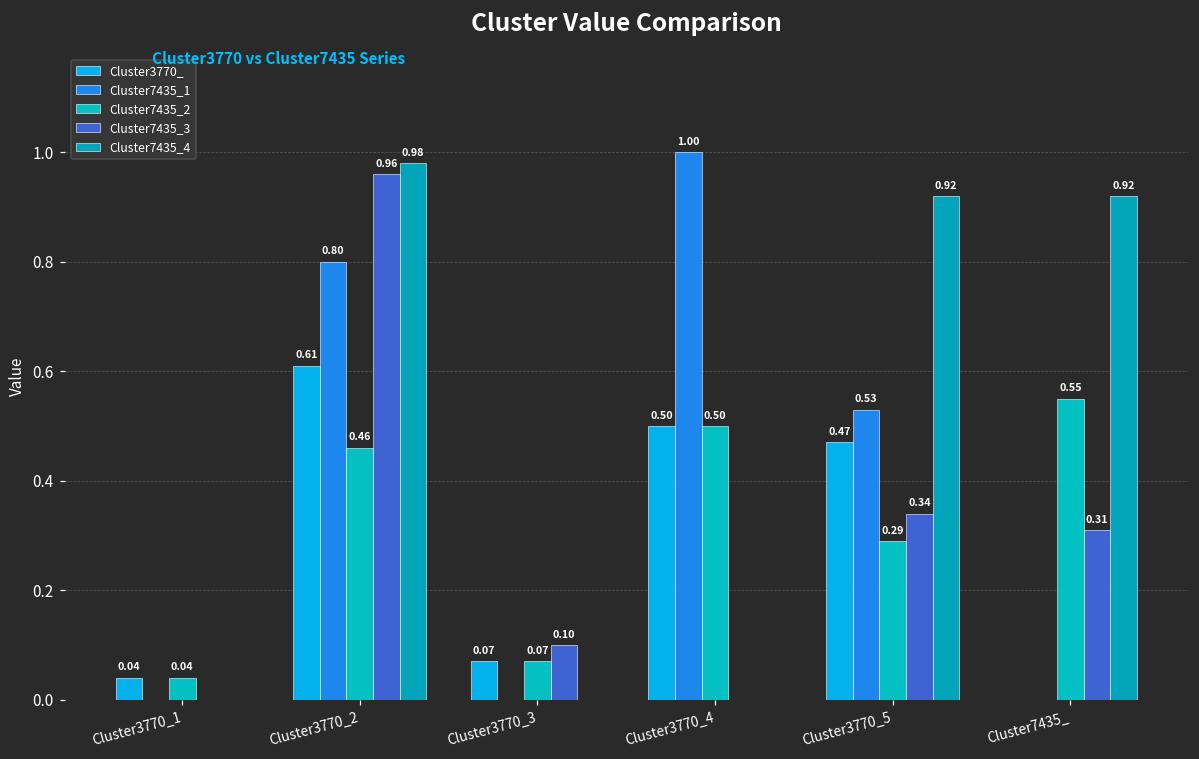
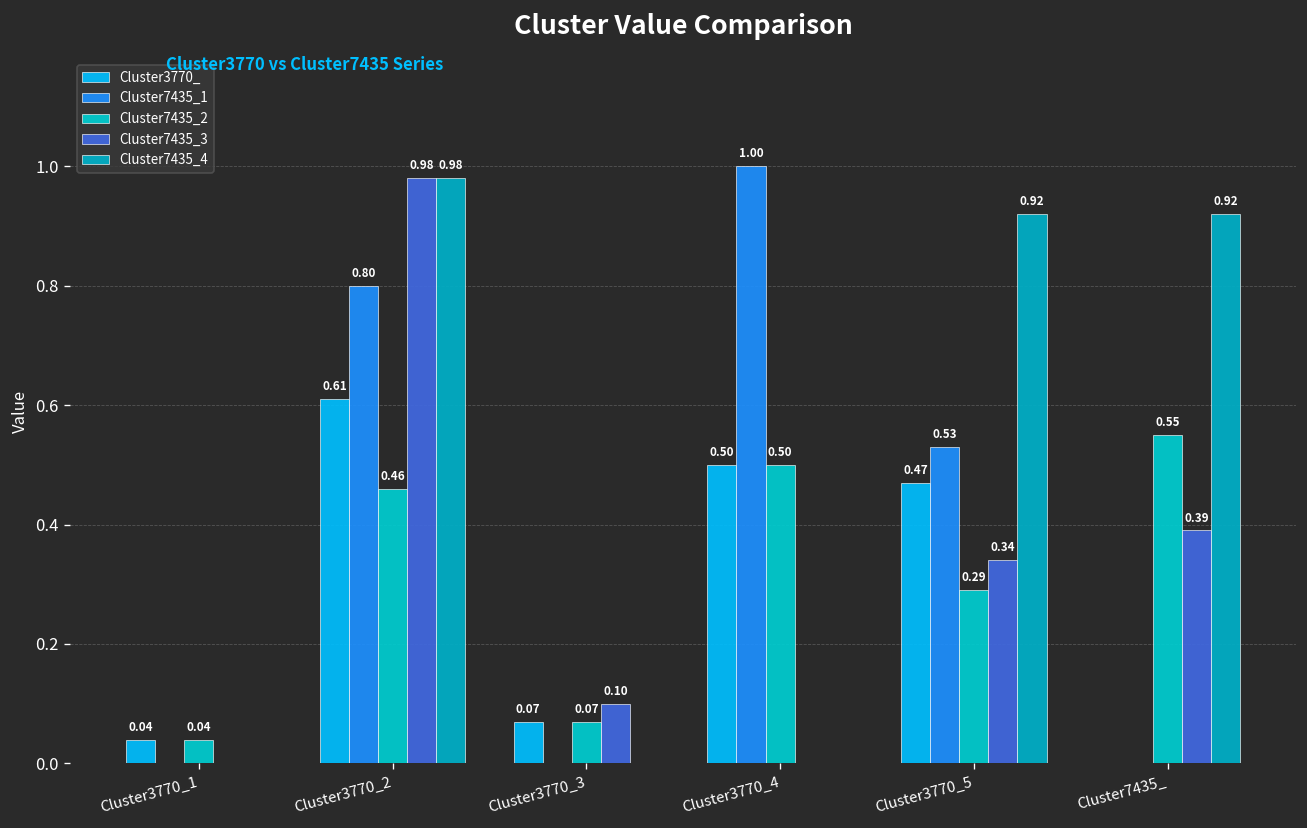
Cluster7435_3, Cluster3770_2: 0.96 -> 0.98
Cluster7435_3, Cluster7435_: 0.31 -> 0.39
